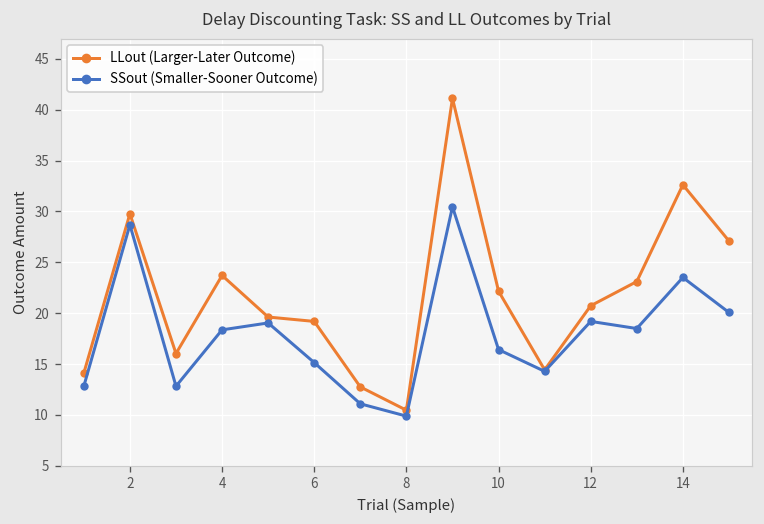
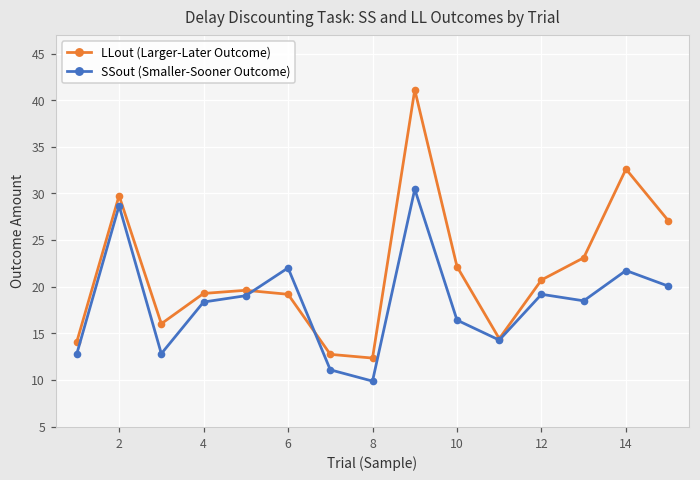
LLout (Larger-Later Outcome), 4: 24 -> 19
SSout (Smaller-Sooner Outcome), 6: 15 -> 22
LLout (Larger-Later Outcome), 8: 10 -> 12
SSout (Smaller-Sooner Outcome), 14: 24 -> 22
